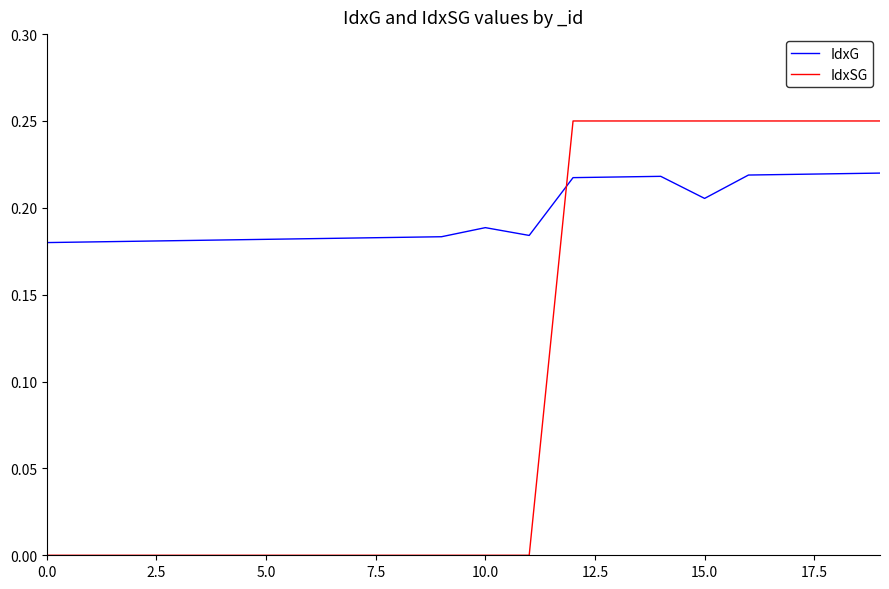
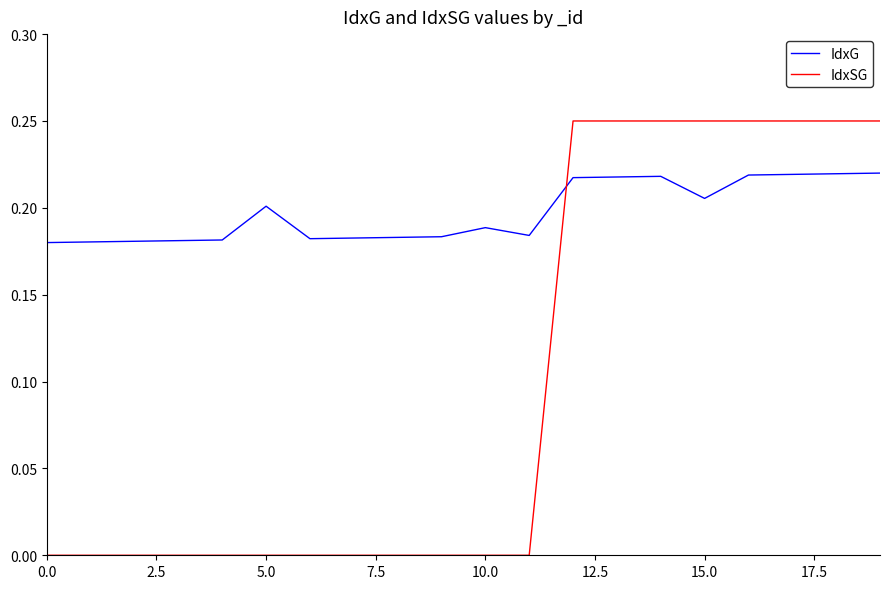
IdxG, 5.0: 0.182 -> 0.201
